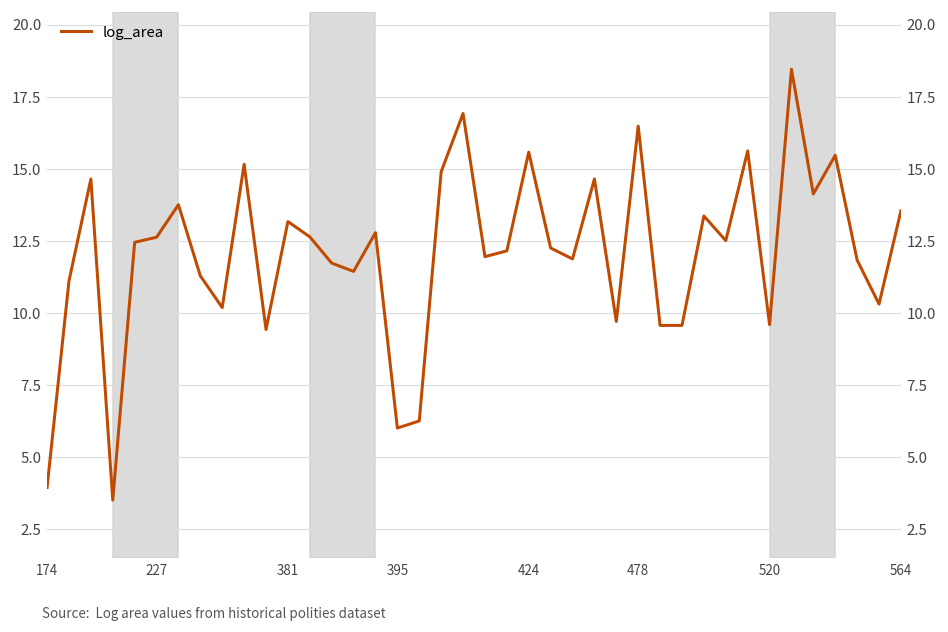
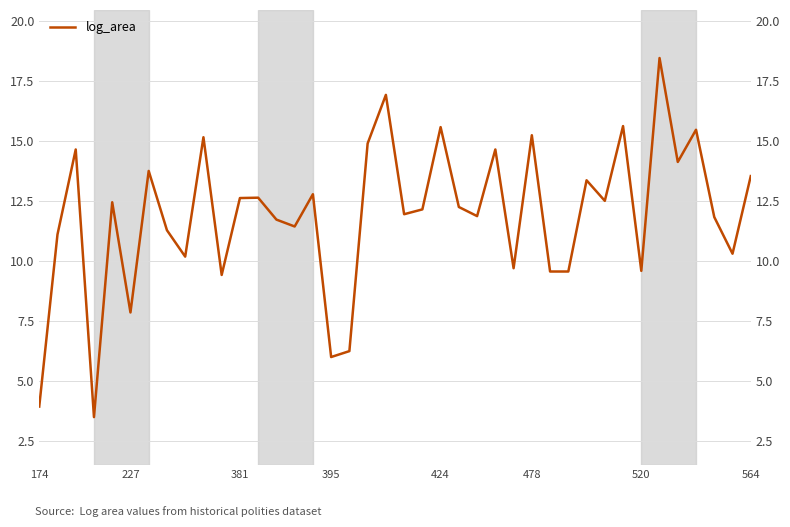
227: 12.6 -> 7.9
381: 13.2 -> 12.6
478: 16.5 -> 15.2
